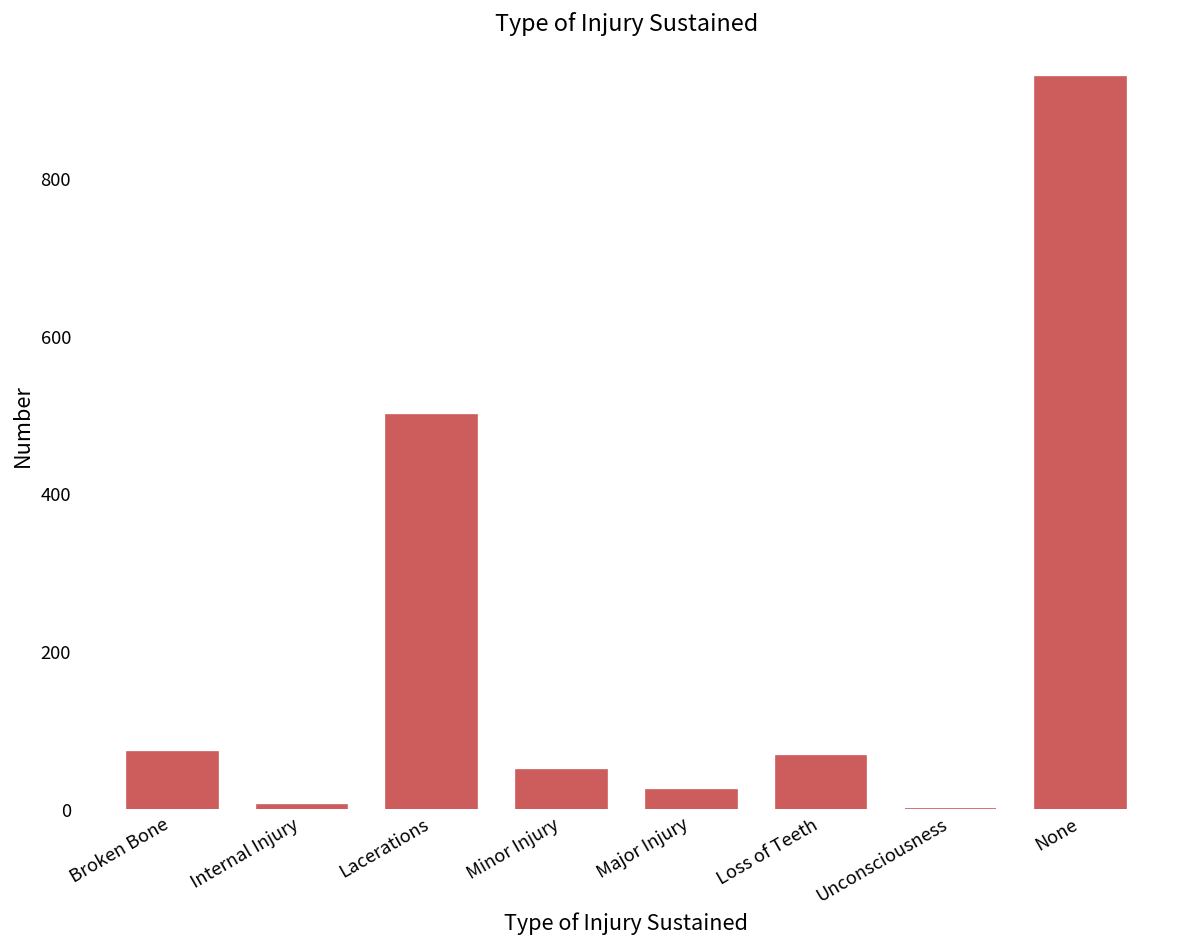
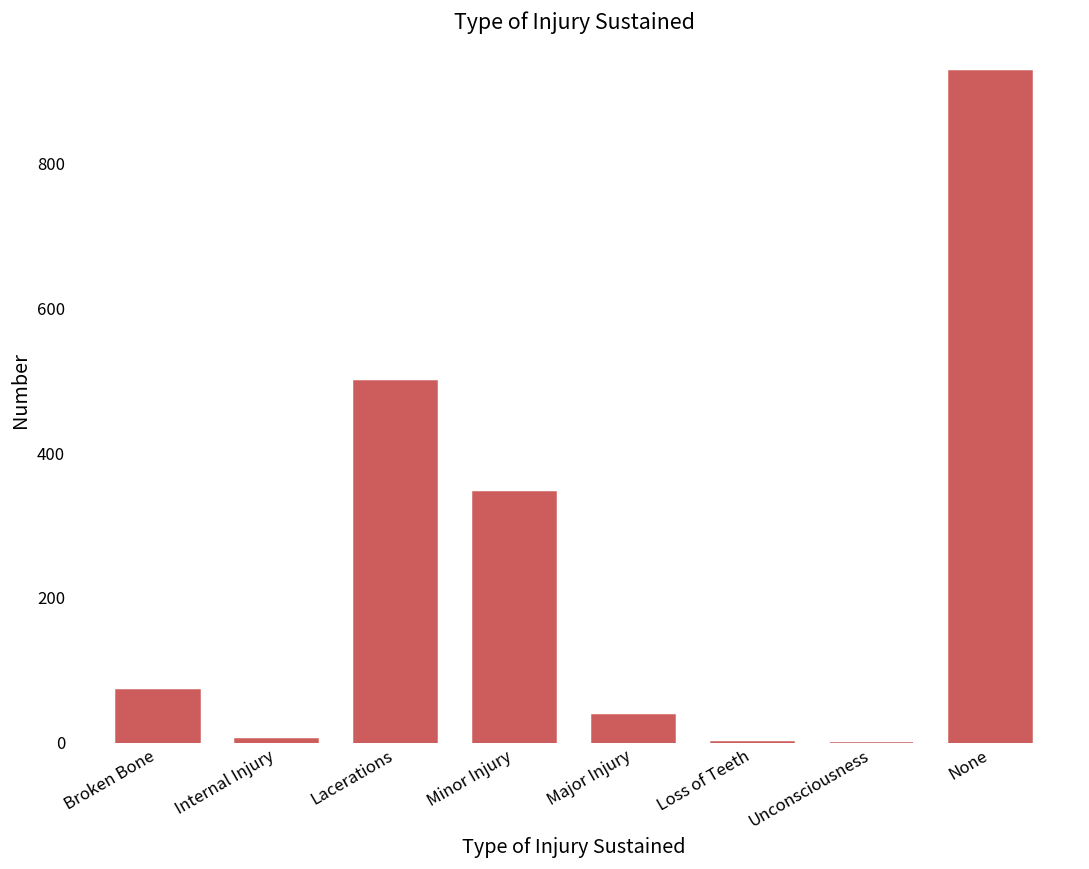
Minor Injury: 50 -> 350
Major Injury: 20 -> 40
Loss of Teeth: 70 -> 0
